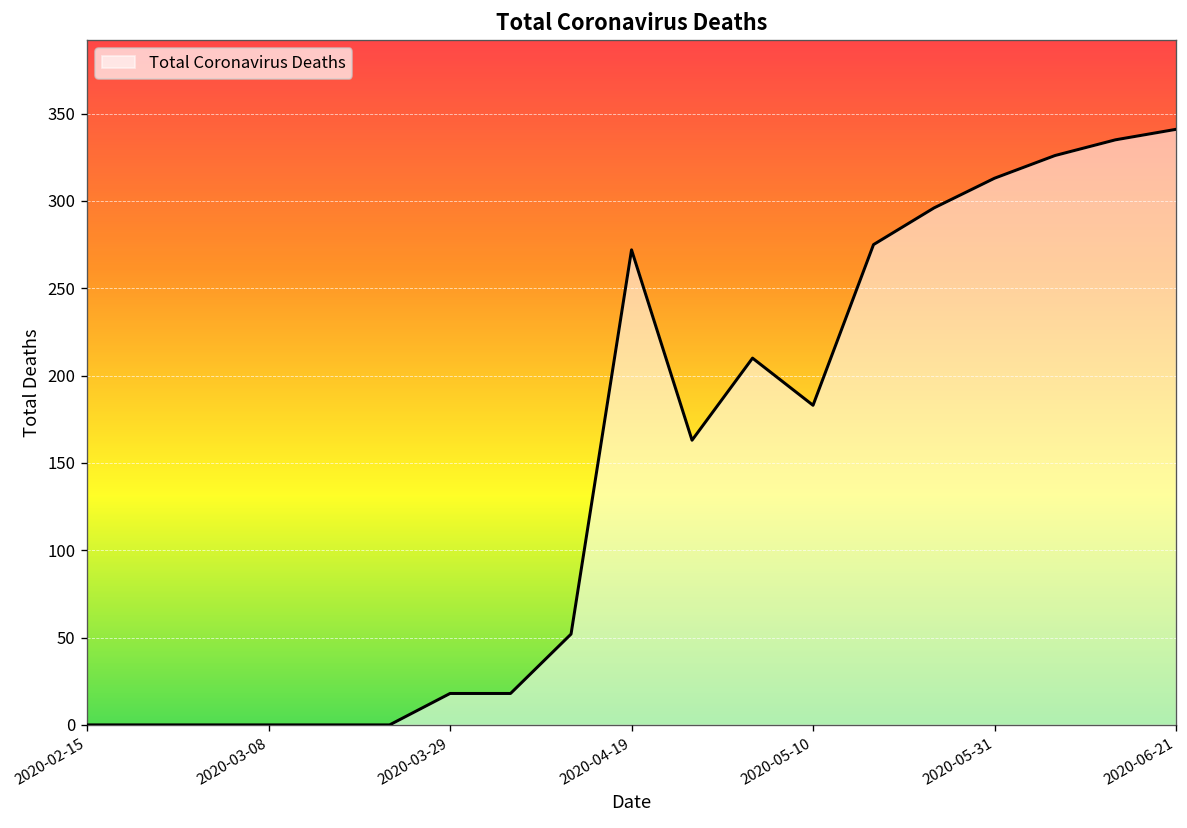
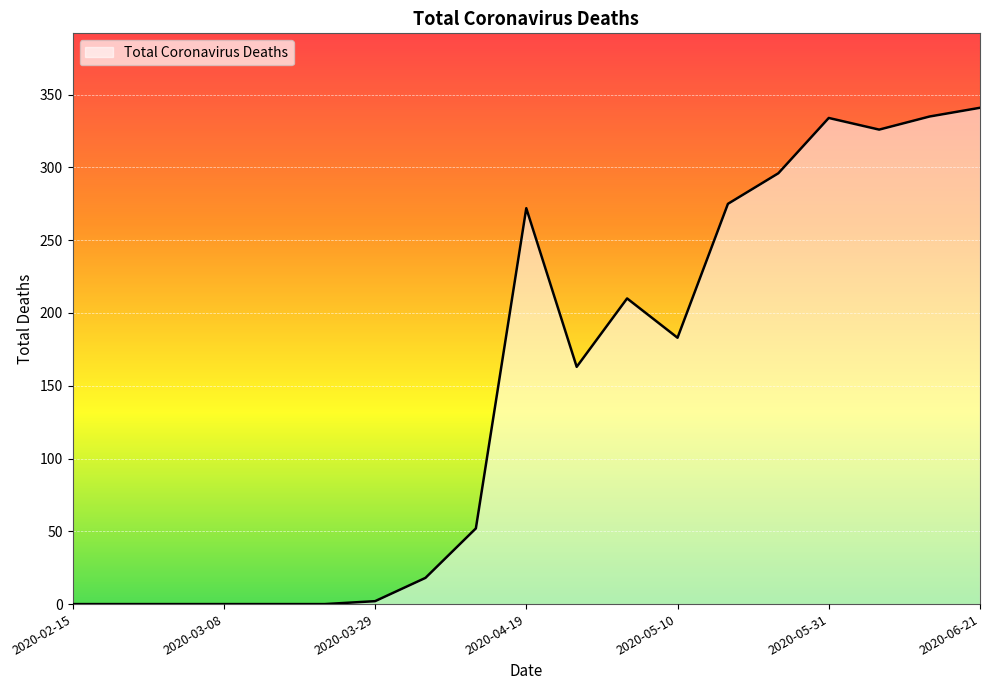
2020-03-29: 18 -> 2
2020-05-31: 313 -> 334
